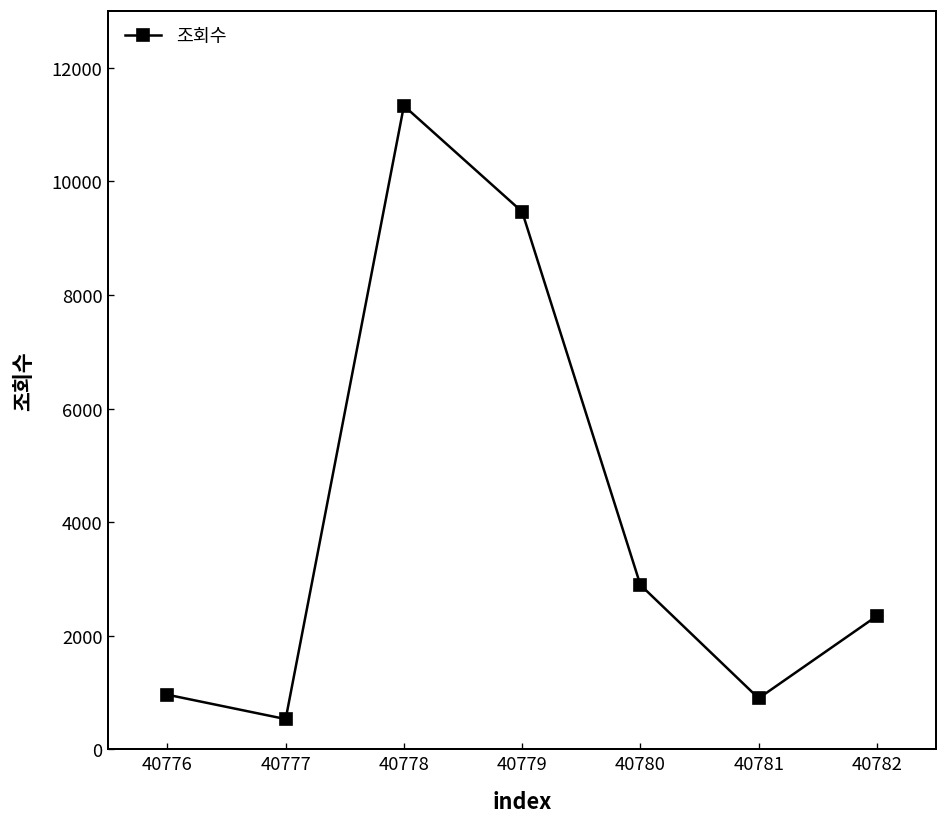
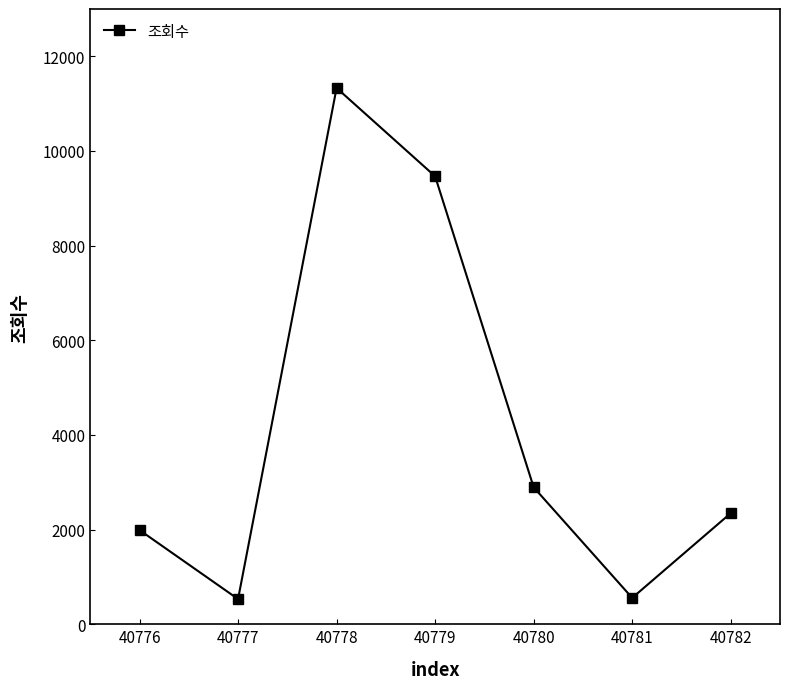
40776: 1000 -> 2000
40781: 900 -> 600
